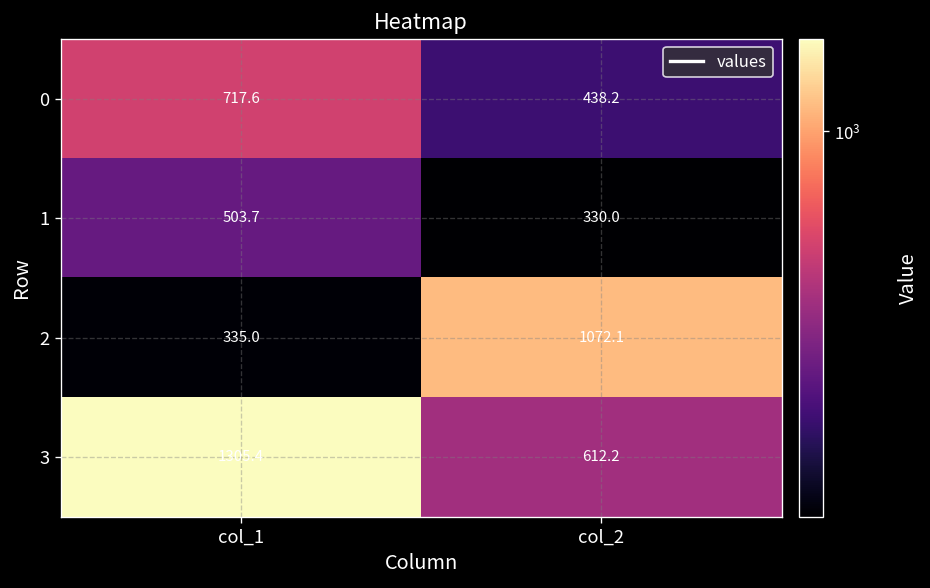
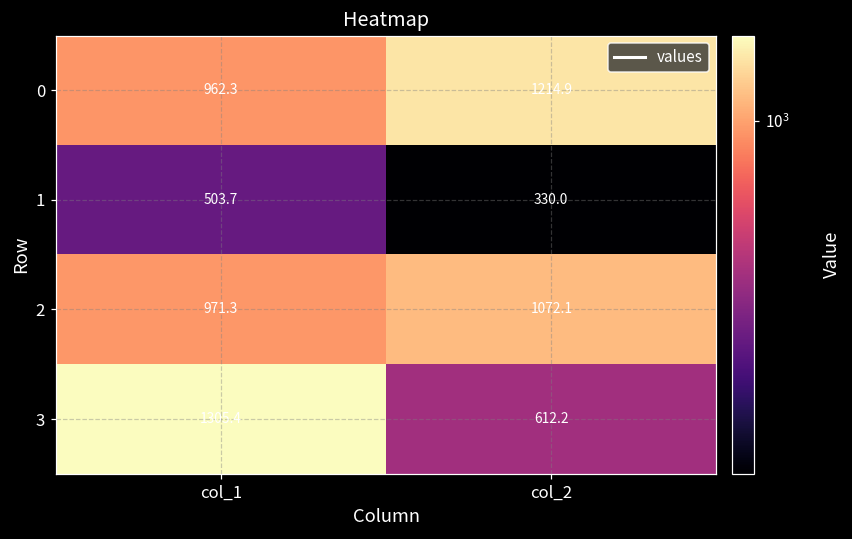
0, col_1: 717.6 -> 962.3
0, col_2: 438.2 -> 1214.9
2, col_1: 335.0 -> 971.3
